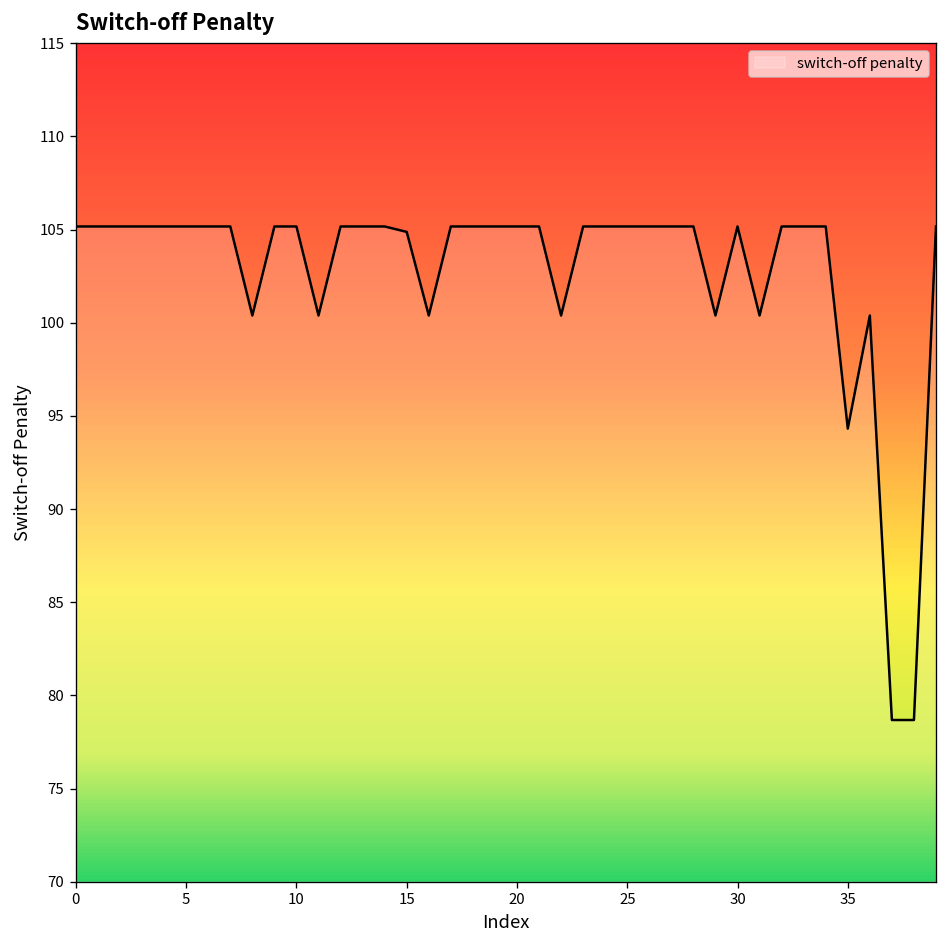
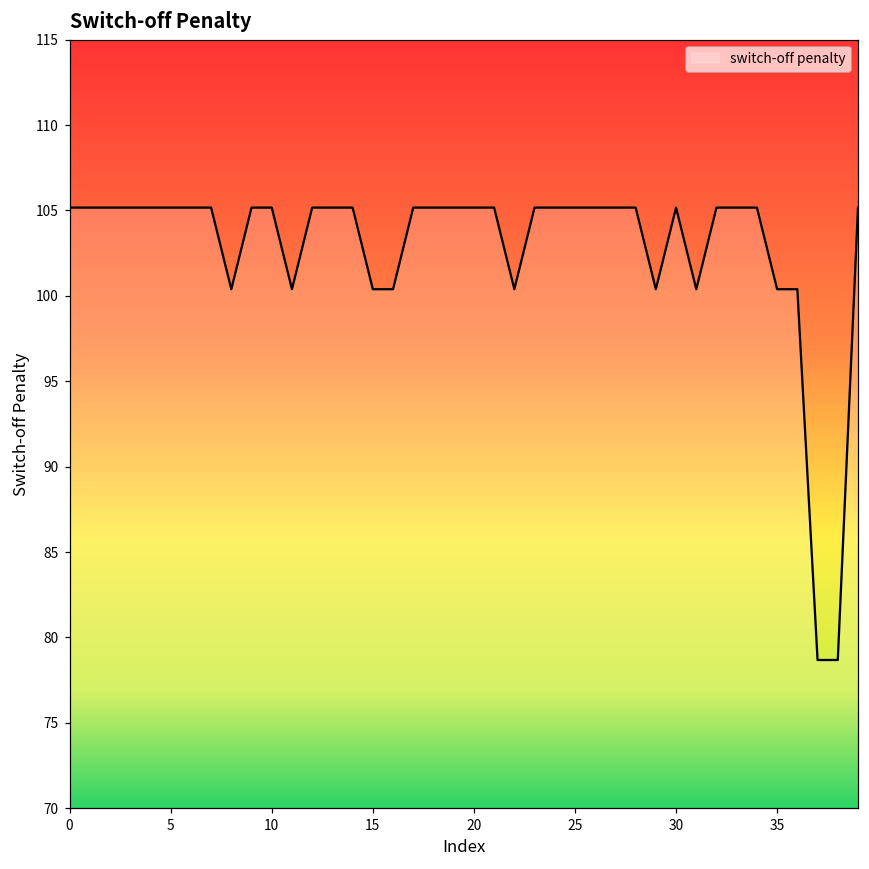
15: 104.9 -> 100.4
35: 94.3 -> 100.4
